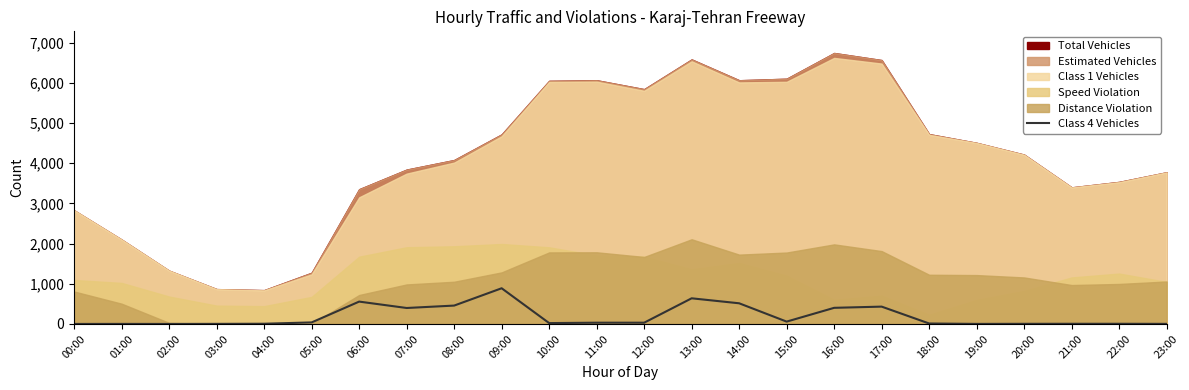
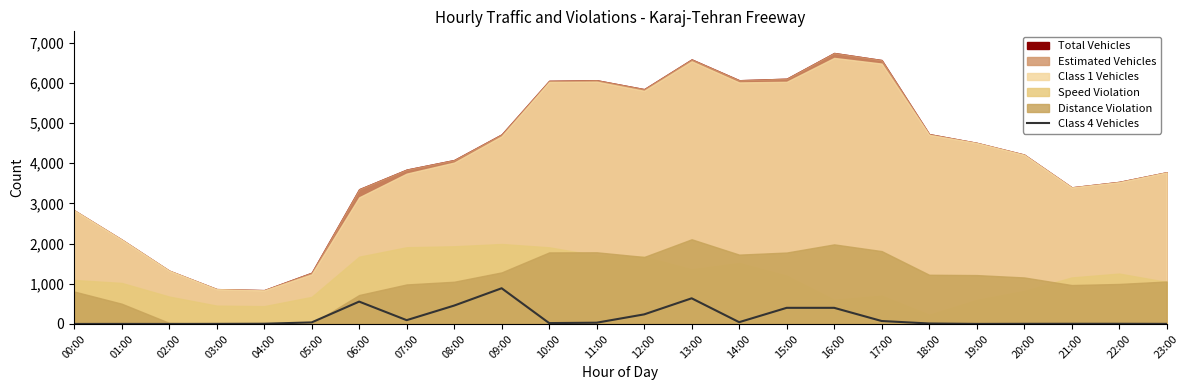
Class 4 Vehicles, 07:00: 400 -> 100
Class 4 Vehicles, 12:00: 0 -> 200
Class 4 Vehicles, 14:00: 500 -> 0
Class 4 Vehicles, 15:00: 100 -> 400
Class 4 Vehicles, 17:00: 400 -> 100
